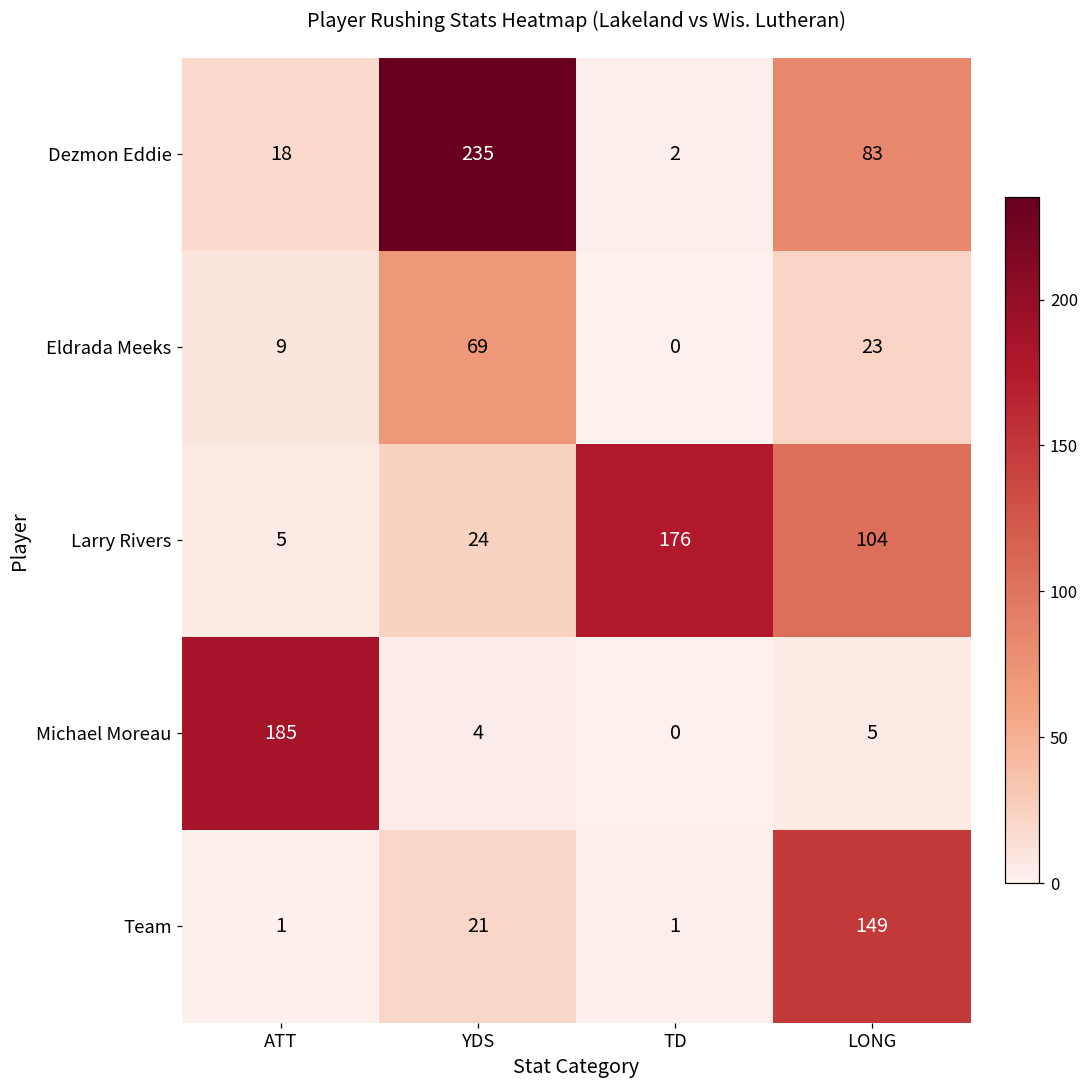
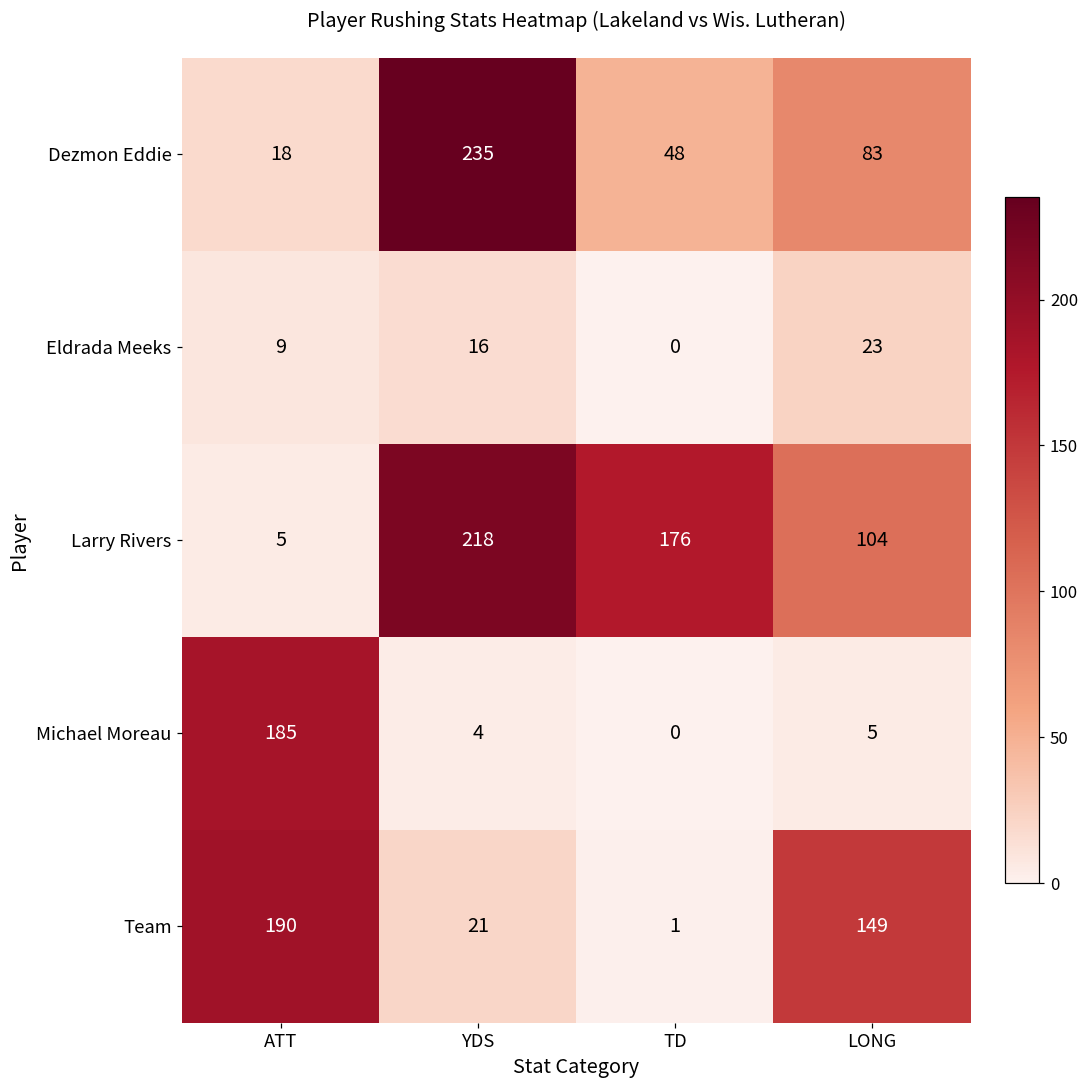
Dezmon Eddie, TD: 2 -> 48
Eldrada Meeks, YDS: 69 -> 16
Larry Rivers, YDS: 24 -> 218
Team, ATT: 1 -> 190
